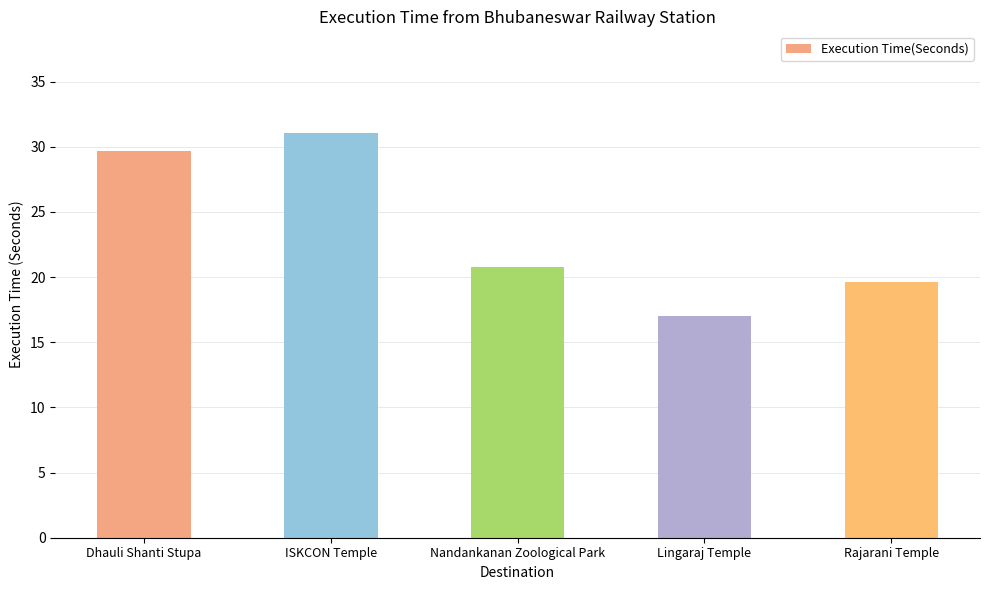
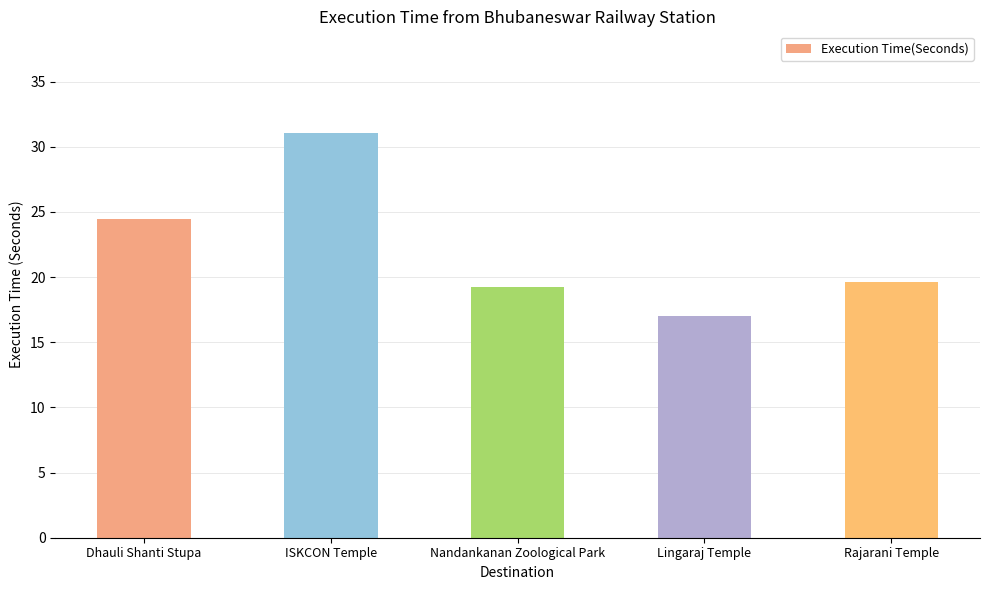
Dhauli Shanti Stupa: 29.7 -> 24.5
Nandankanan Zoological Park: 20.8 -> 19.2
